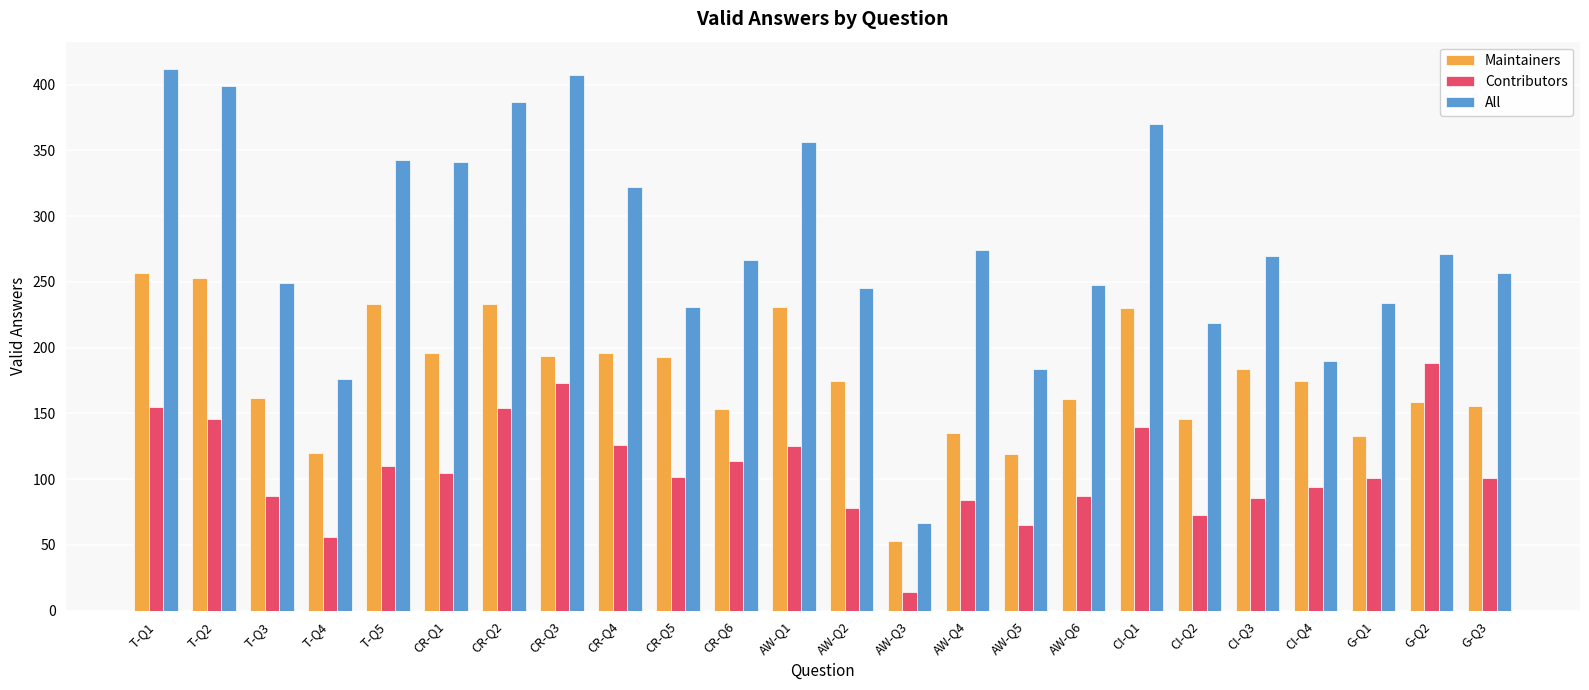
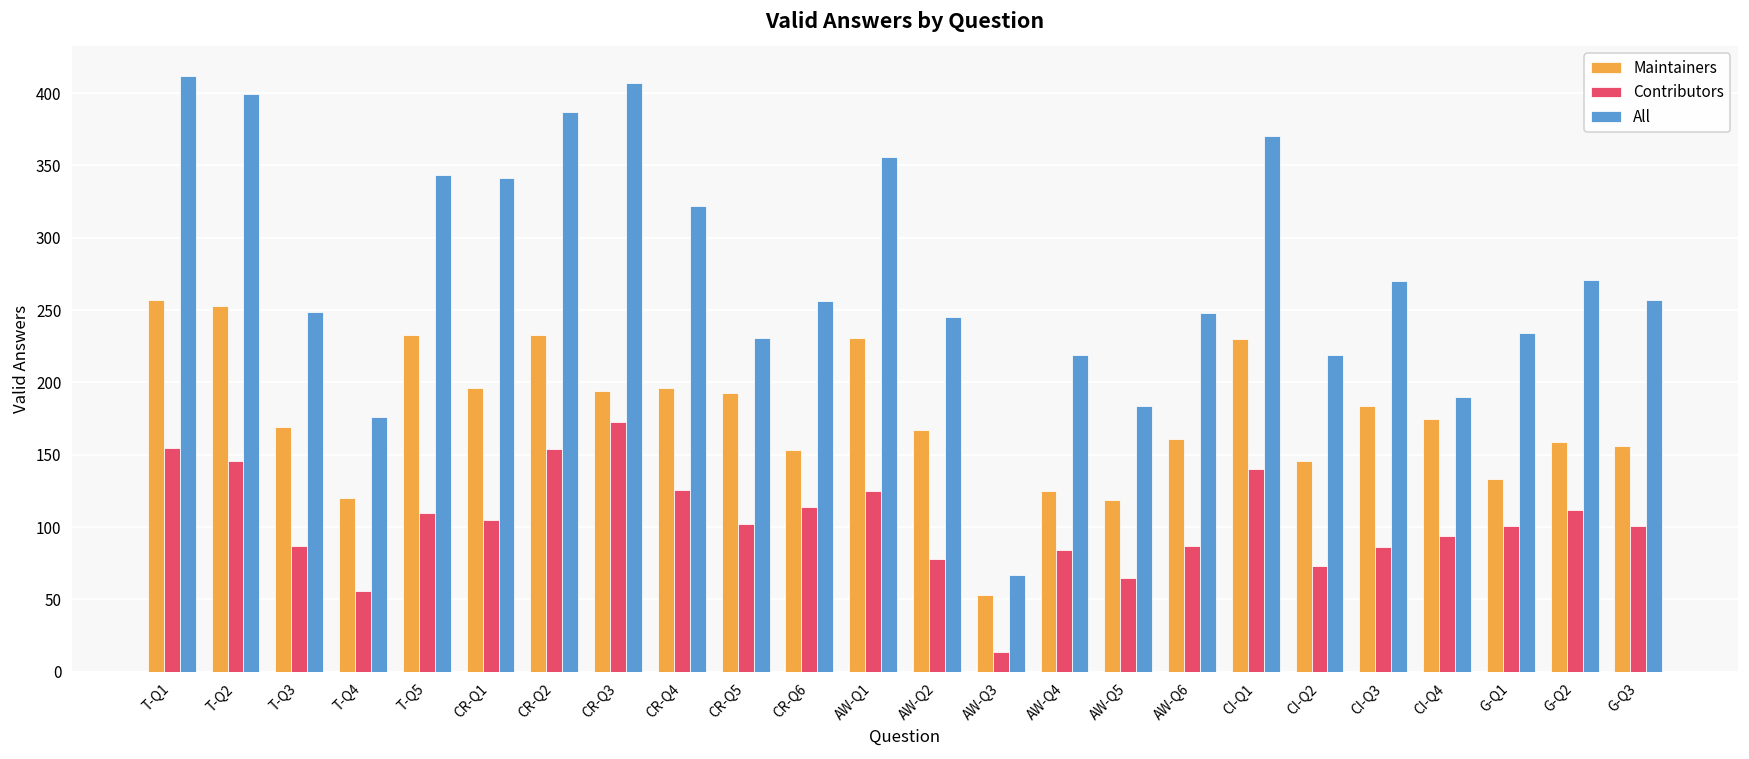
Maintainers, T-Q3: 162 -> 169
All, CR-Q6: 267 -> 256
Maintainers, AW-Q2: 175 -> 167
Maintainers, AW-Q4: 135 -> 125
All, AW-Q4: 274 -> 219
Contributors, G-Q2: 188 -> 112
